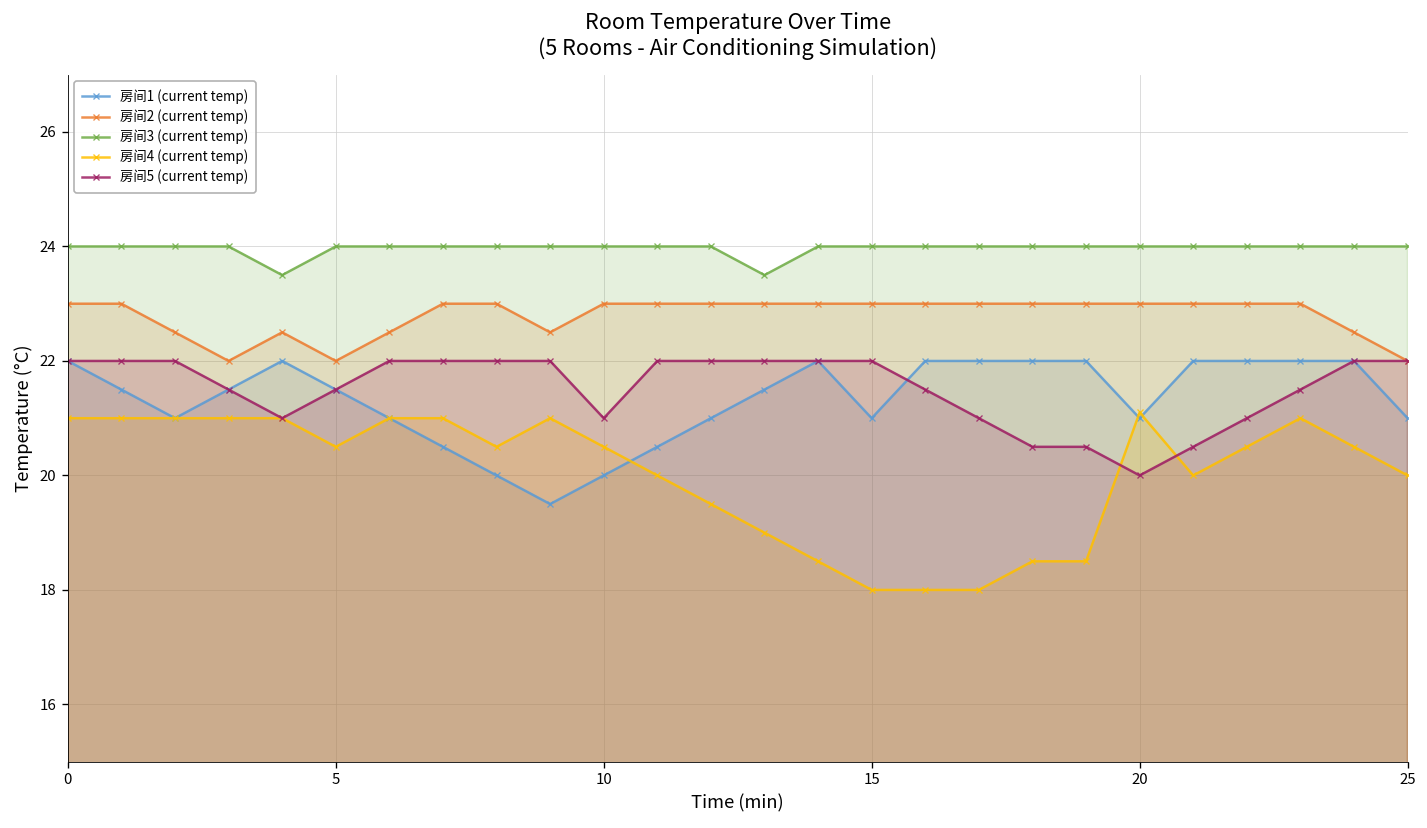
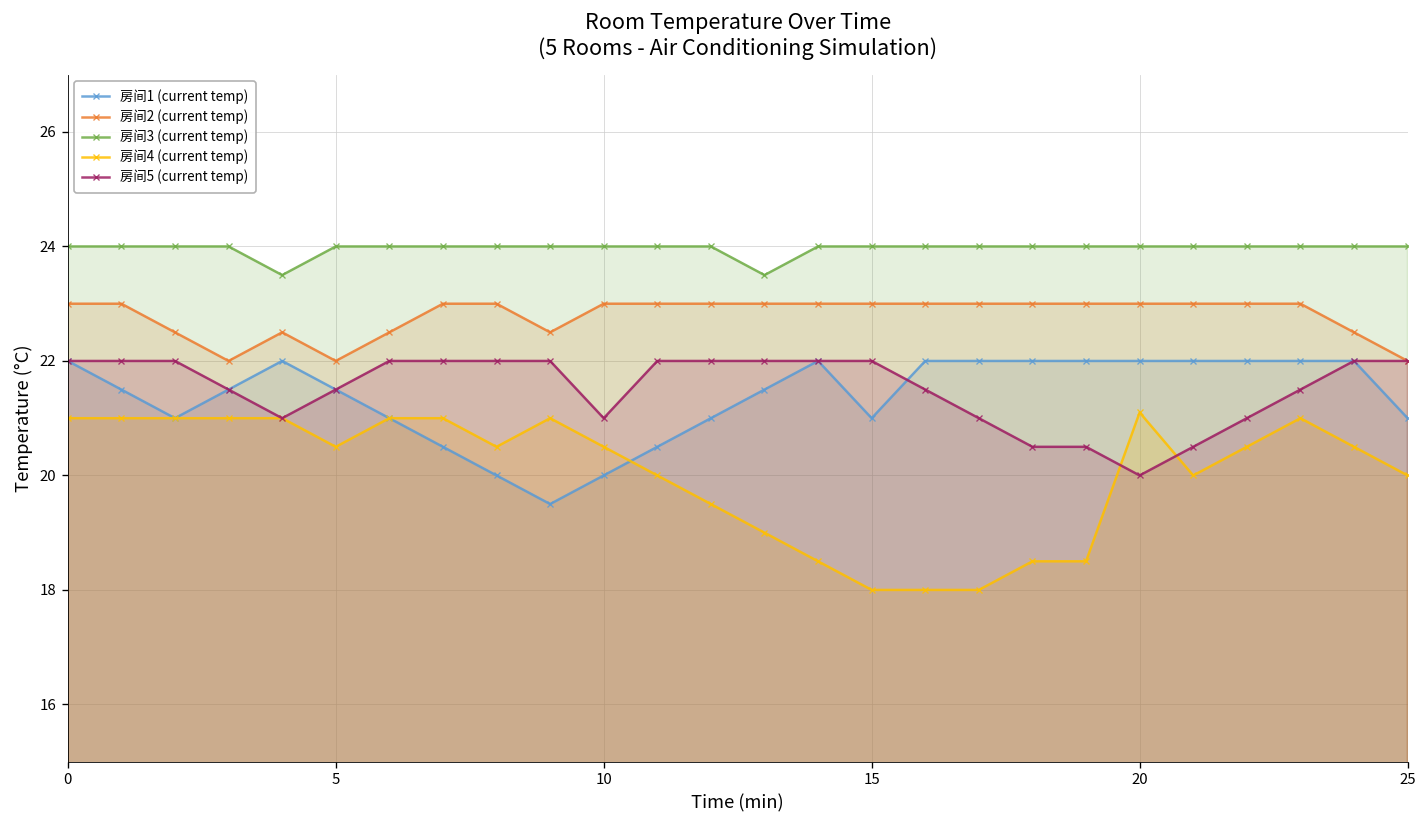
房间1 (current temp), 20: 21 -> 22
